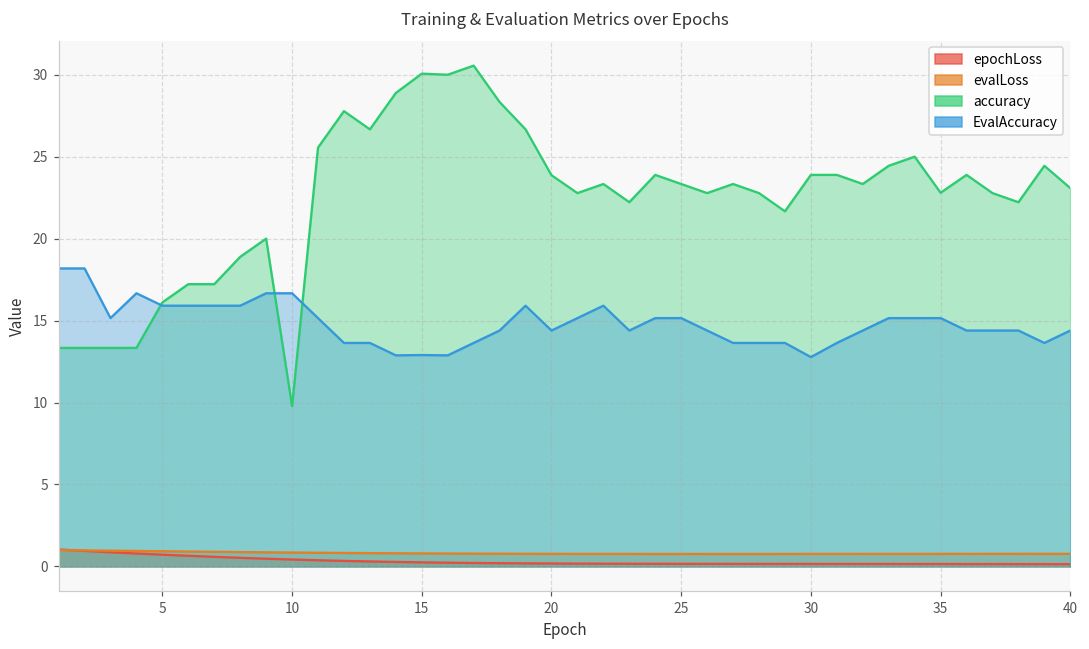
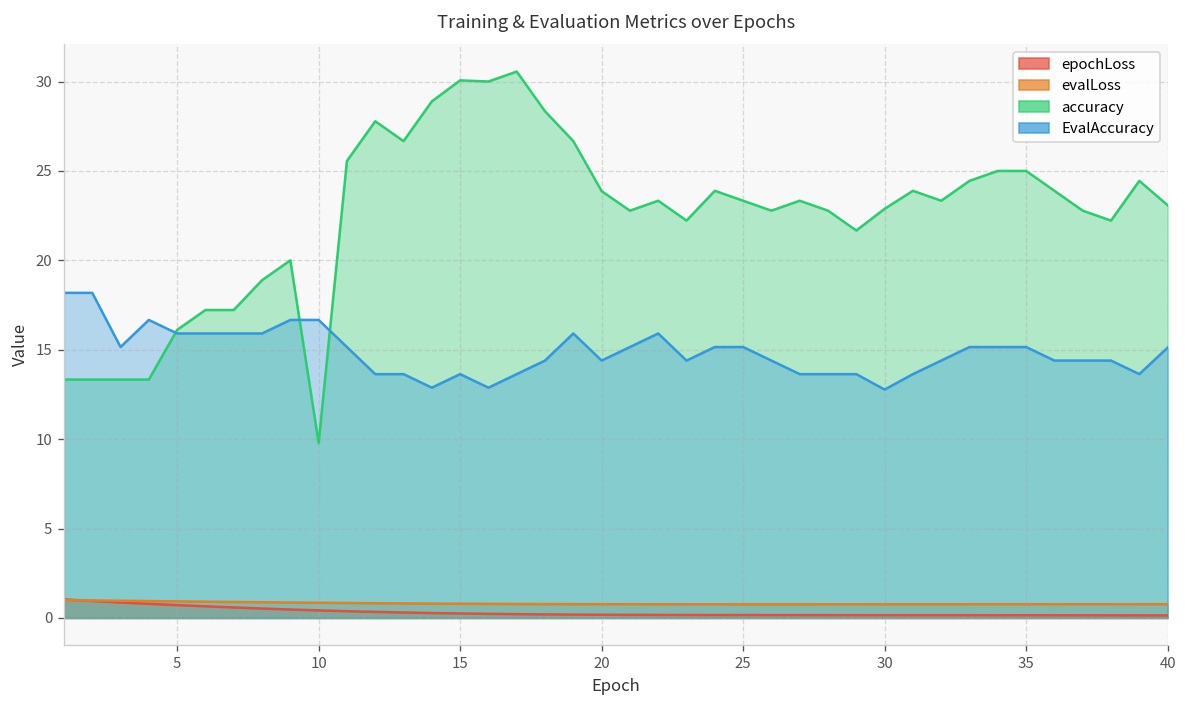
EvalAccuracy, 15: 12.9 -> 13.6
accuracy, 30: 23.9 -> 22.9
accuracy, 35: 22.8 -> 25.0
EvalAccuracy, 40: 14.4 -> 15.1
